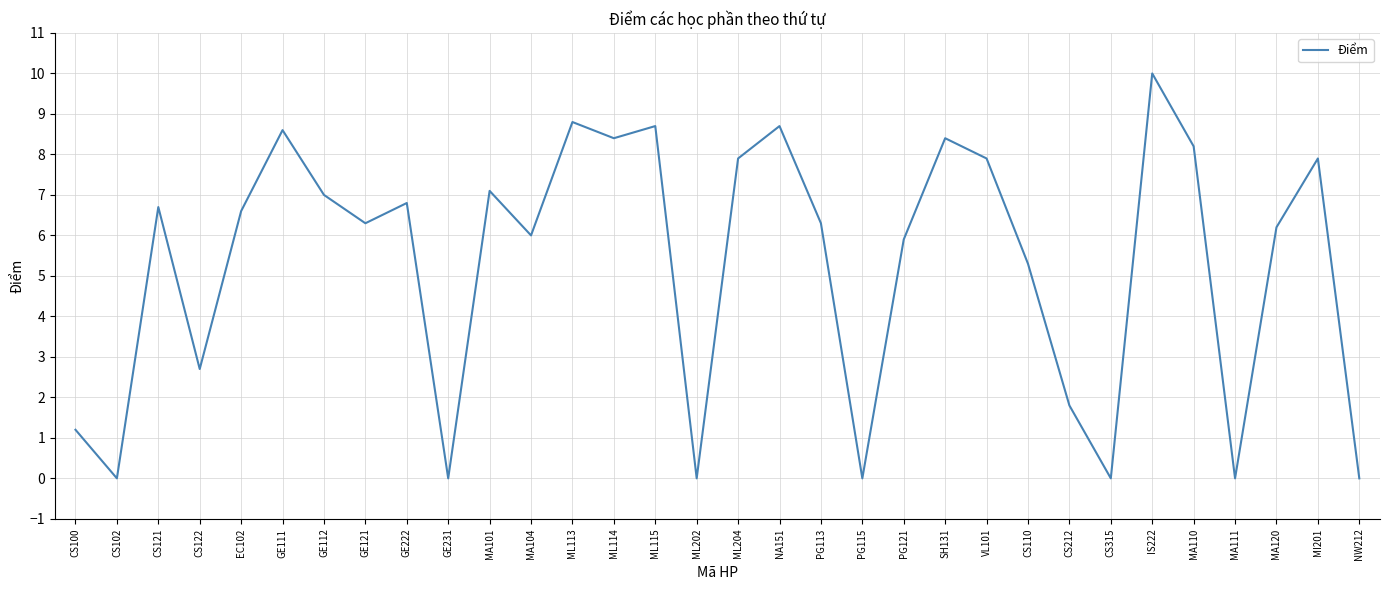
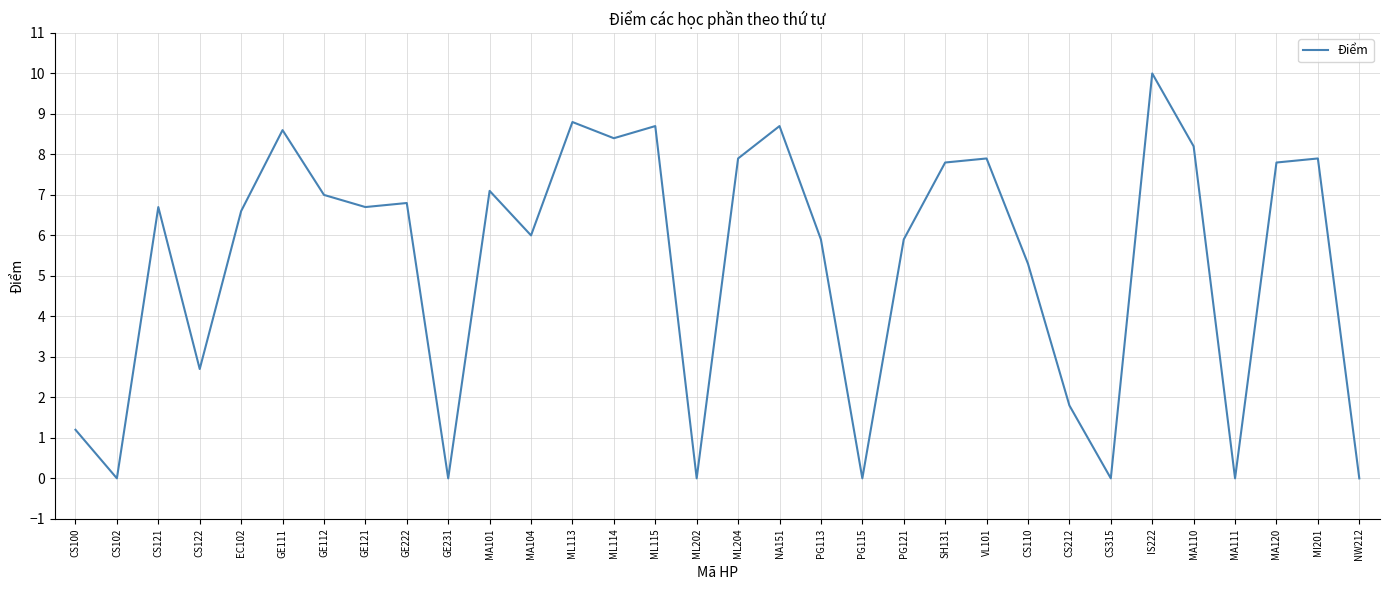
GE121: 6.3 -> 6.7
PG113: 6.3 -> 5.9
SH131: 8.4 -> 7.8
MA120: 6.2 -> 7.8
